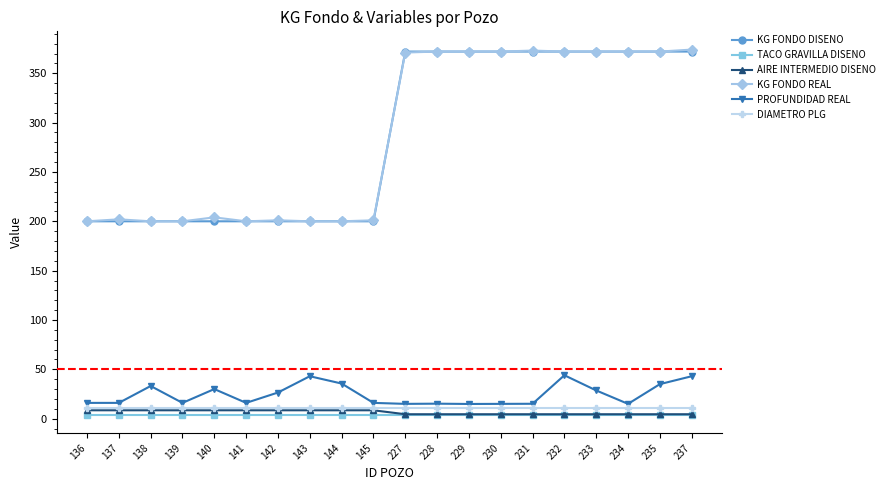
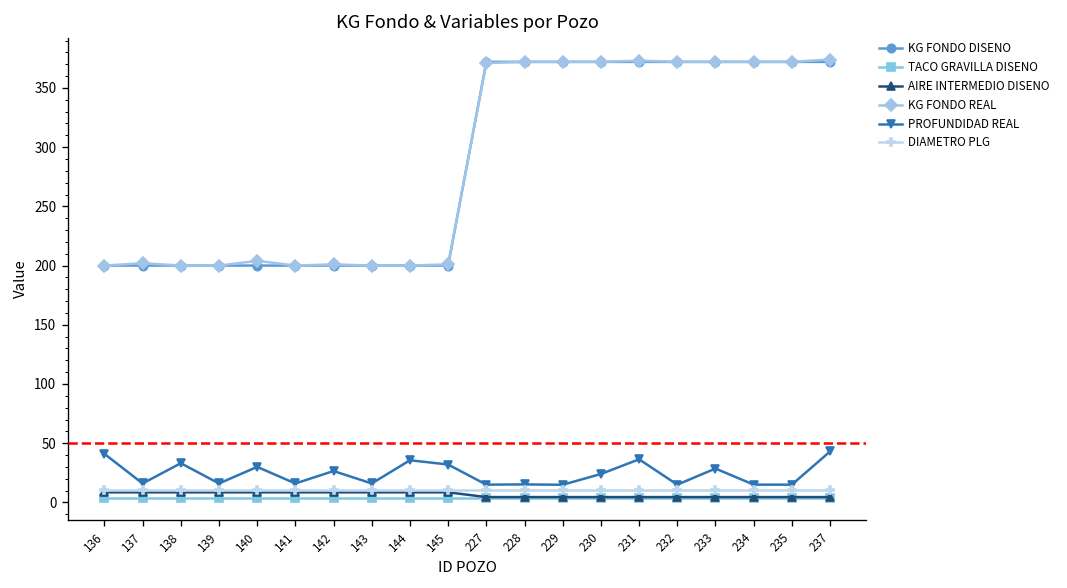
PROFUNDIDAD REAL, 136: 20 -> 40
PROFUNDIDAD REAL, 143: 40 -> 20
PROFUNDIDAD REAL, 145: 20 -> 30
PROFUNDIDAD REAL, 230: 15 -> 24
PROFUNDIDAD REAL, 231: 20 -> 40
PROFUNDIDAD REAL, 232: 40 -> 20
PROFUNDIDAD REAL, 235: 40 -> 20
